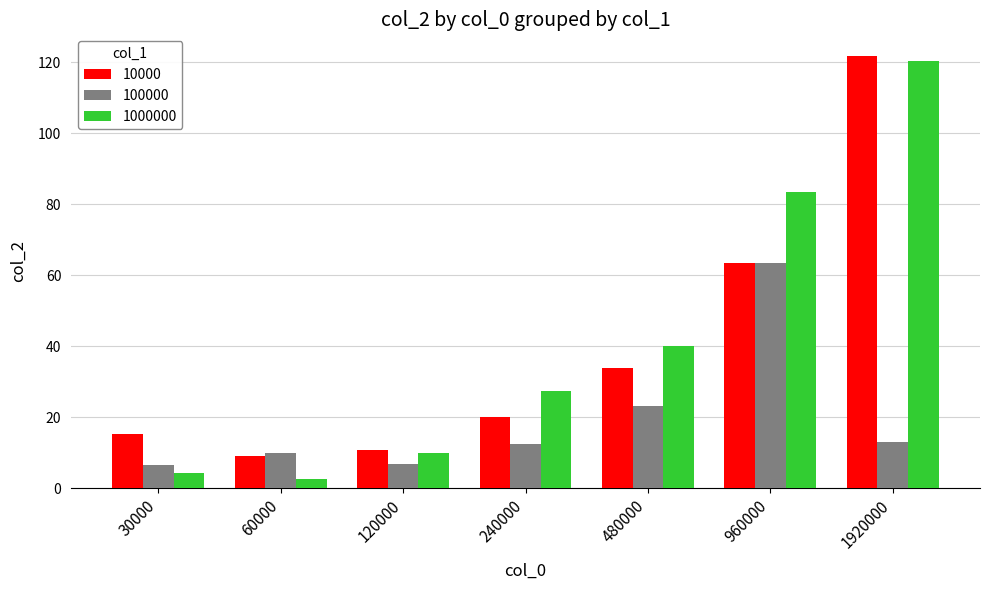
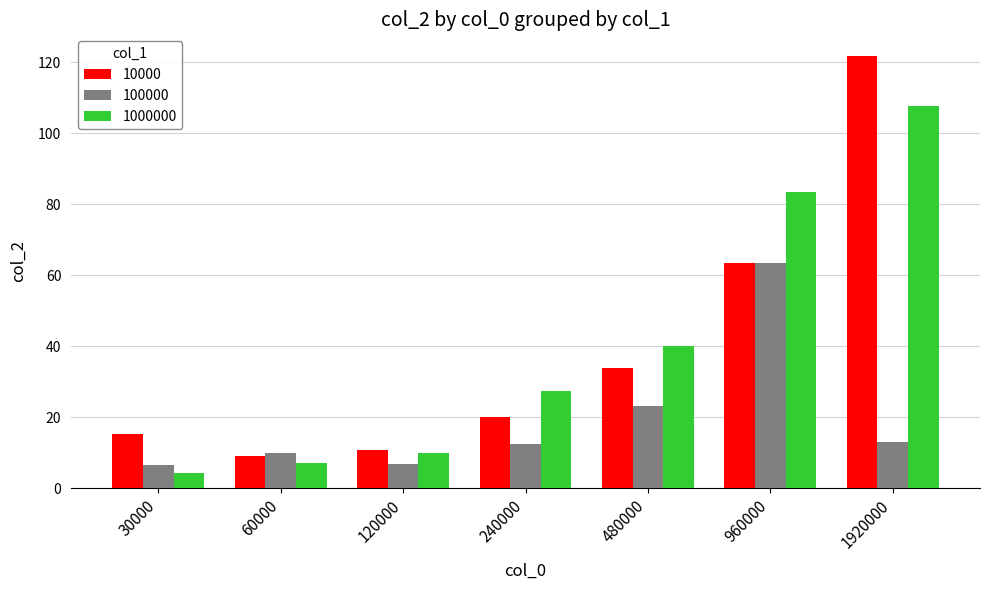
1000000, 60000: 3 -> 7
1000000, 1920000: 120 -> 108
